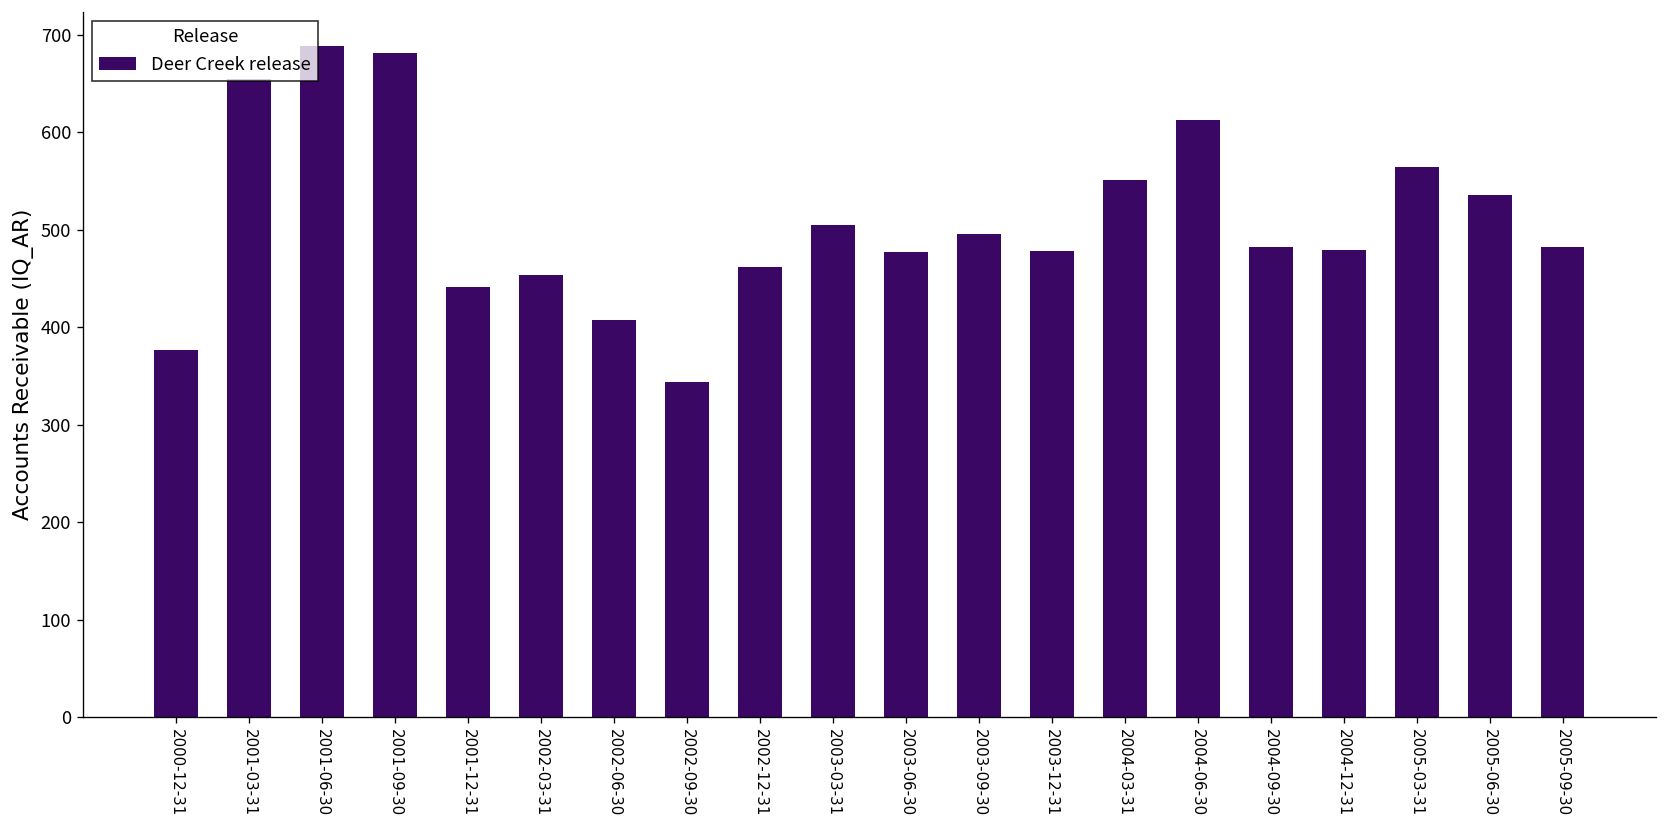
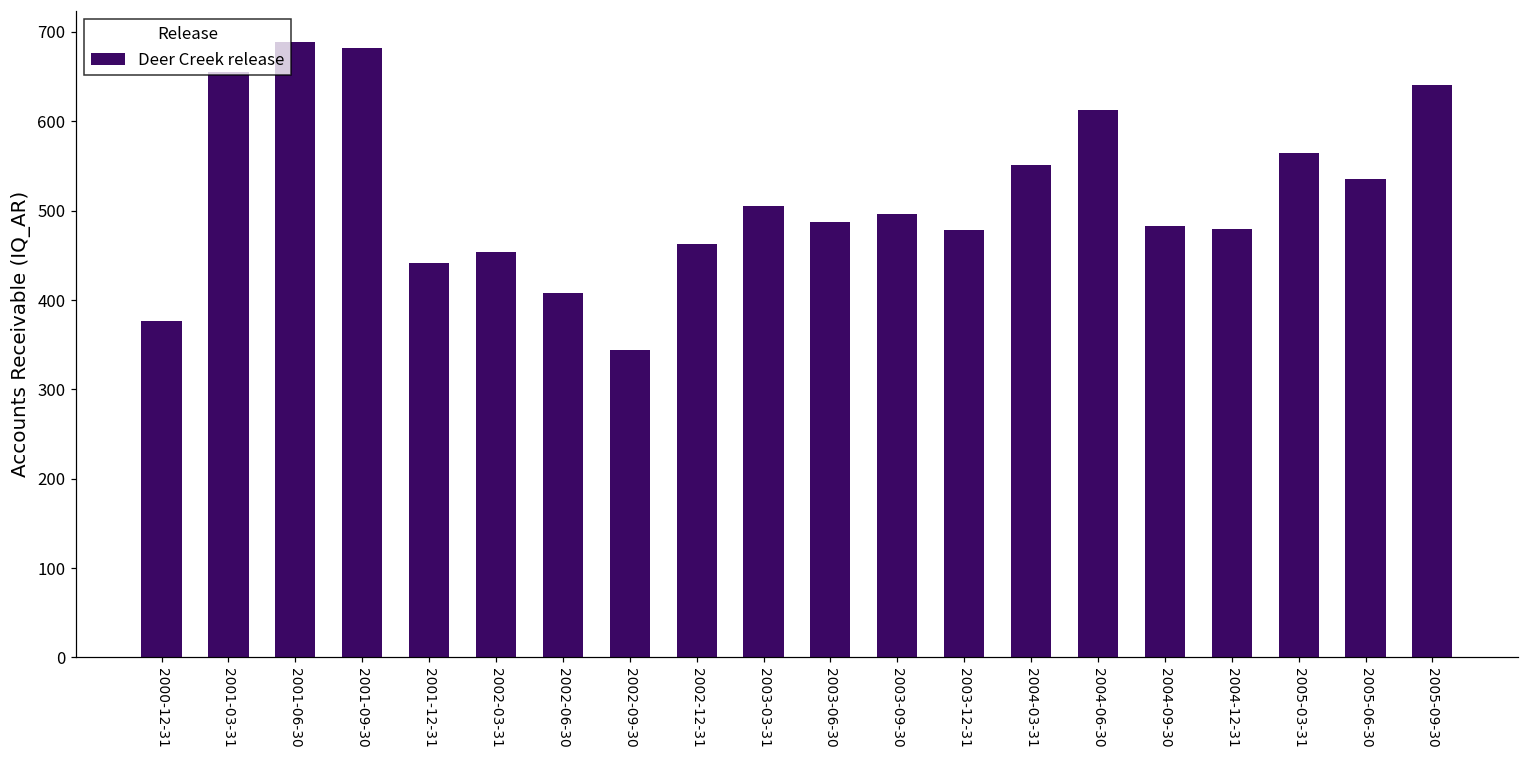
2003-06-30: 480 -> 490
2005-09-30: 480 -> 640
